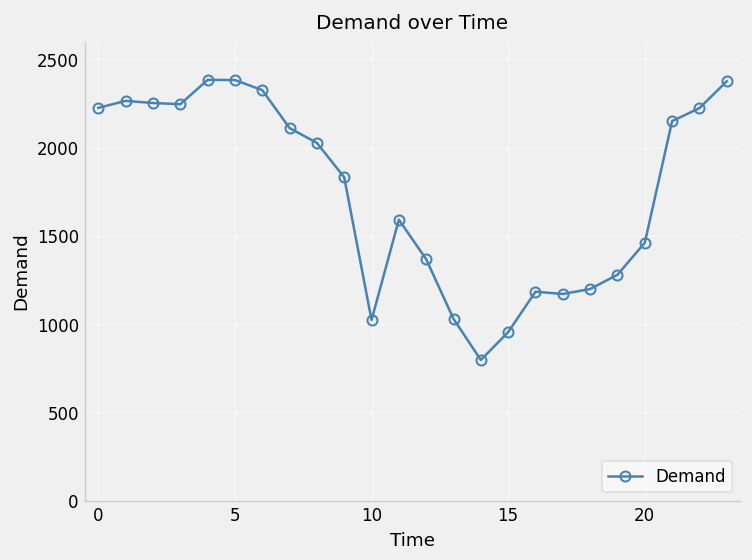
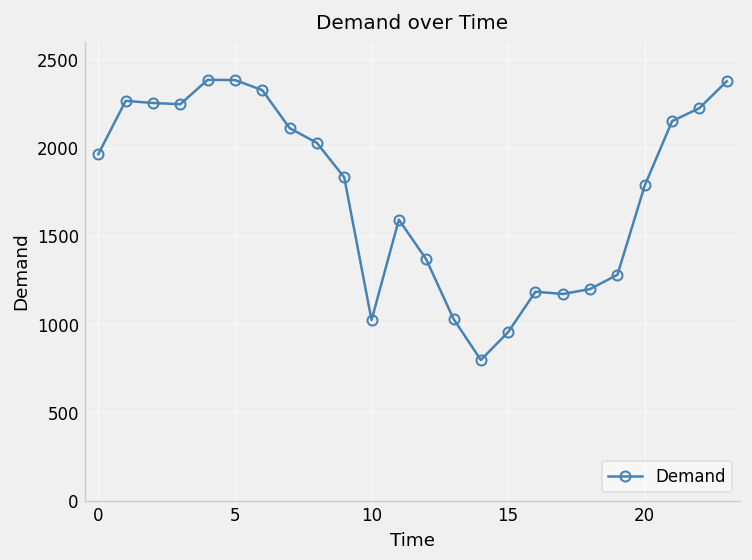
0: 2230 -> 1960
20: 1460 -> 1790
